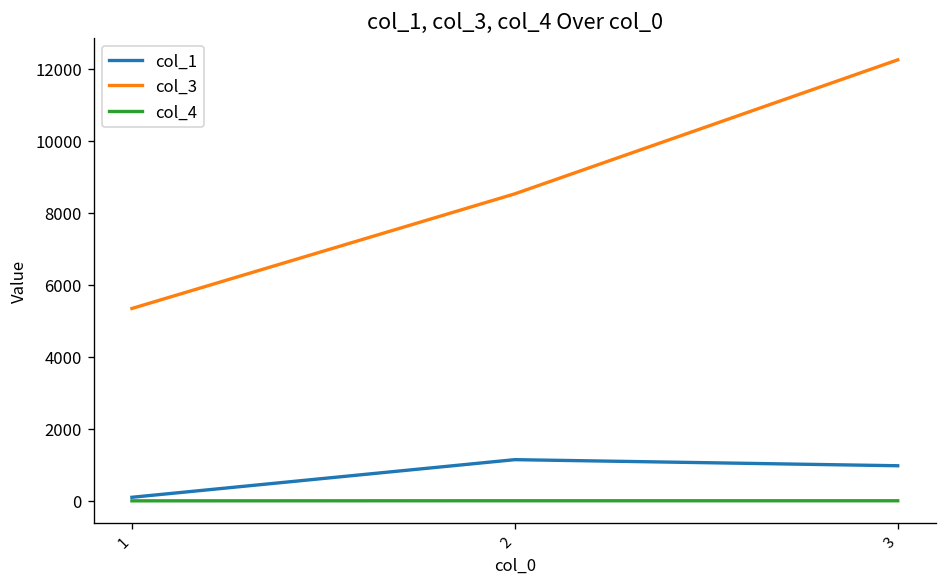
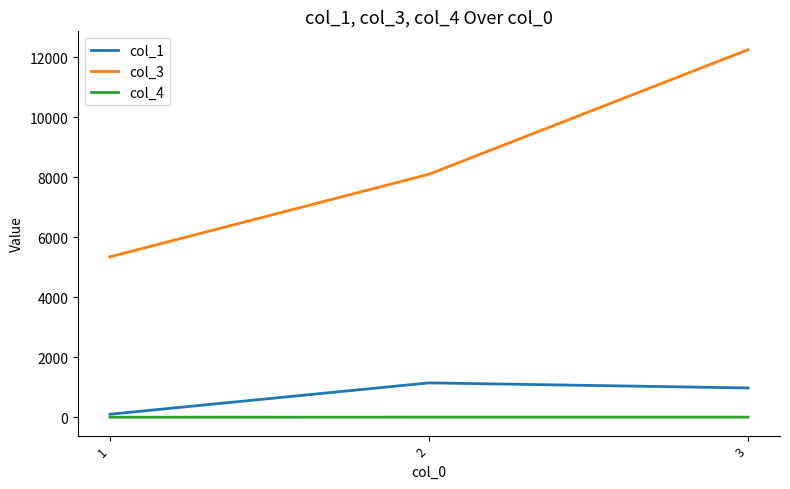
col_3, 2: 8500 -> 8100
